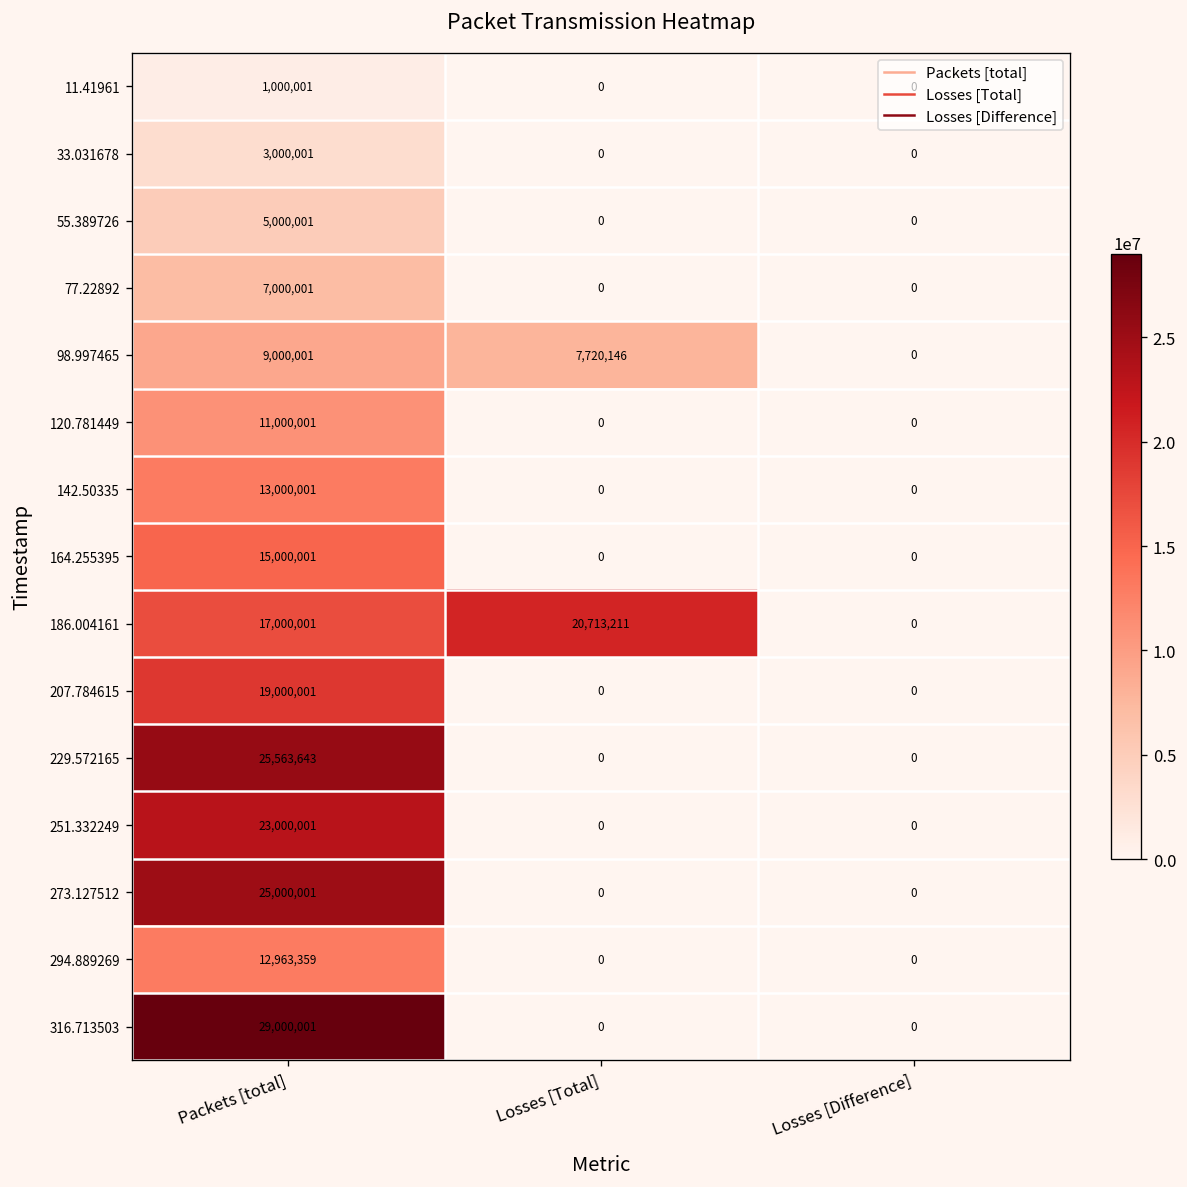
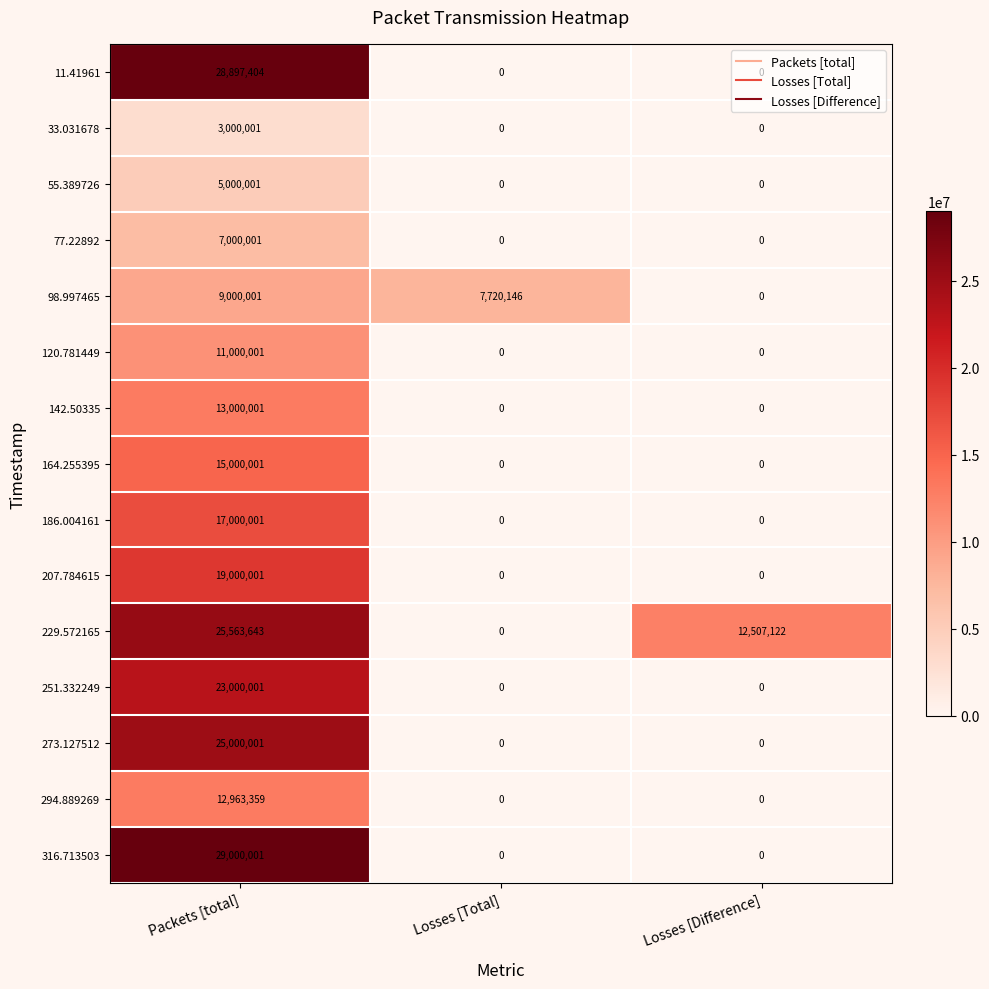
11.41961, Packets [total]: 1,000,001 -> 28,897,404
186.004161, Losses [Total]: 20,713,211 -> 0
229.572165, Losses [Difference]: 0 -> 12,507,122
